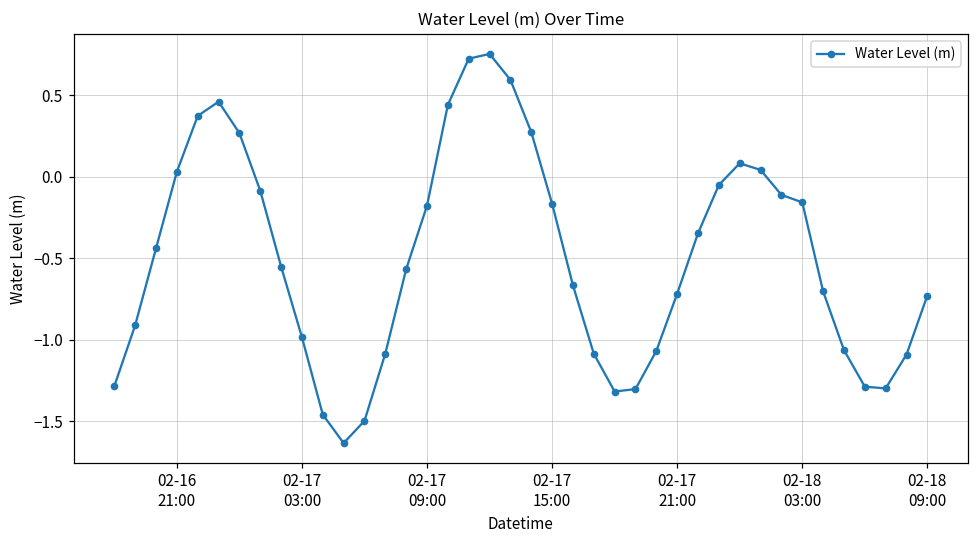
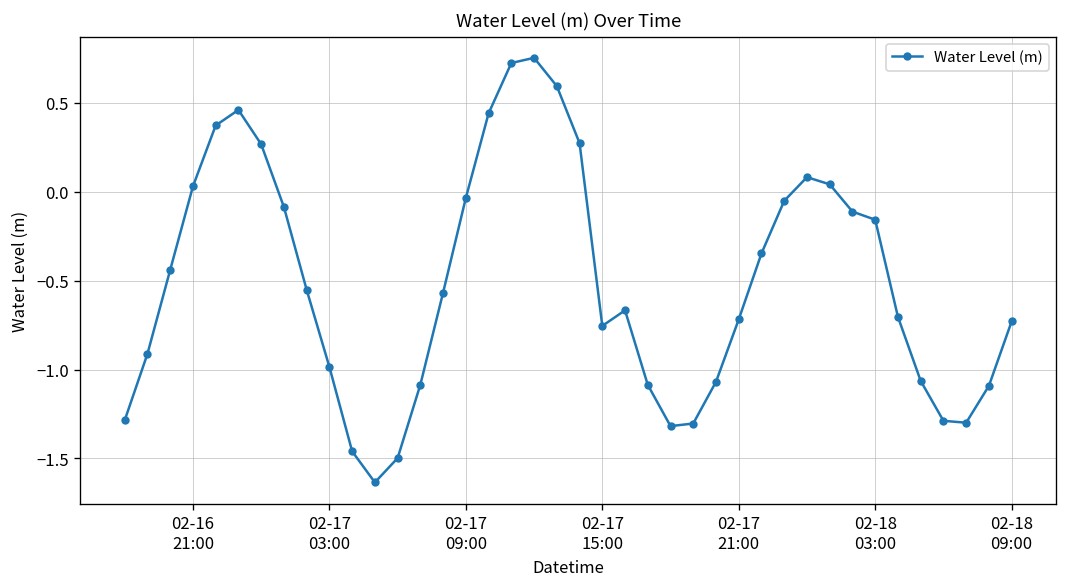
02-17 09:00: -0.18 -> -0.04
02-17 15:00: -0.17 -> -0.75
